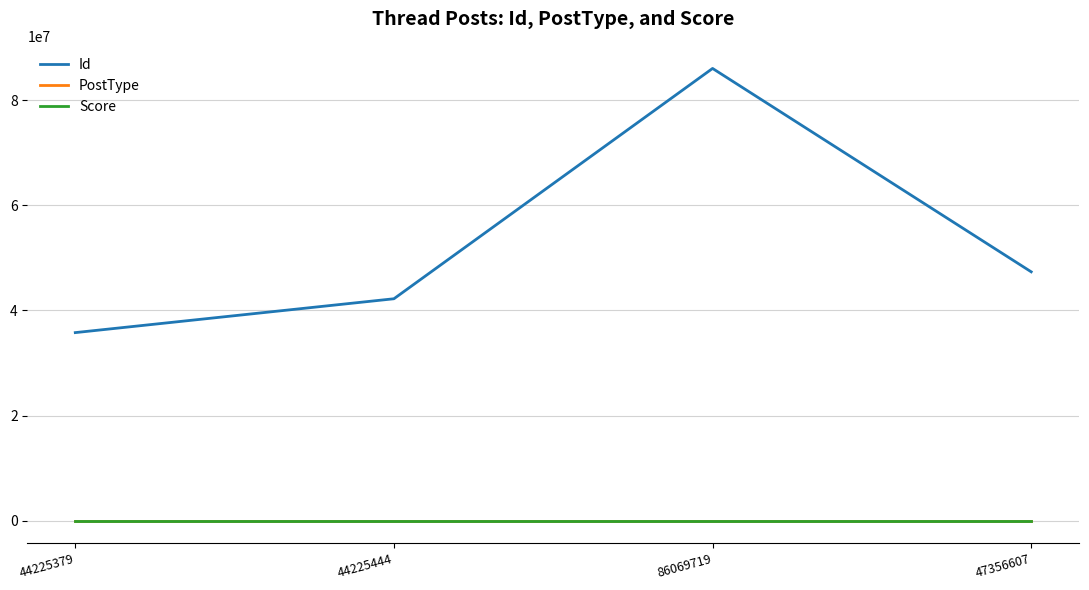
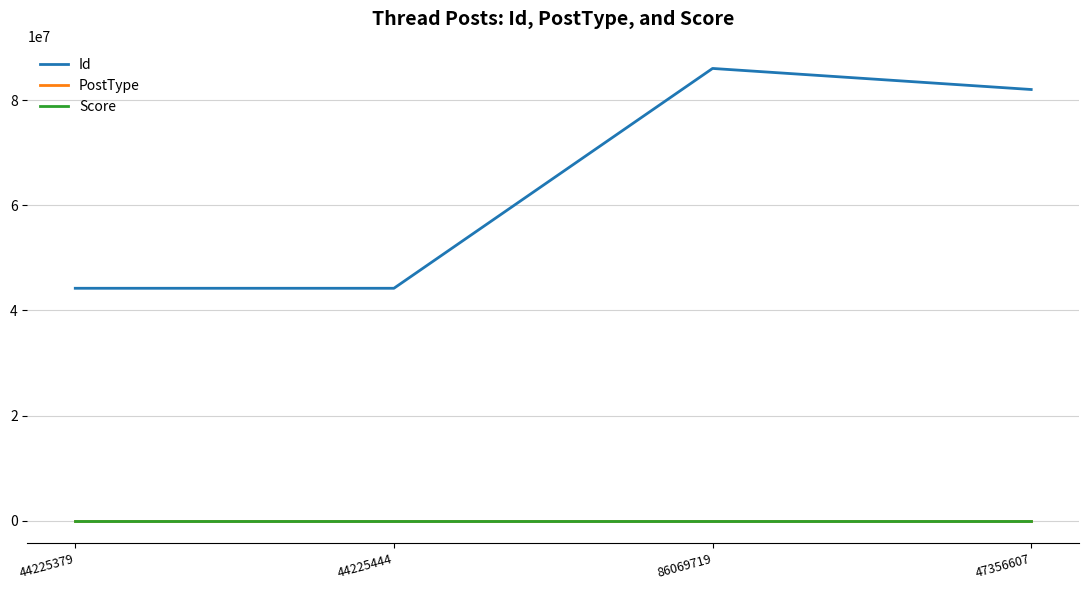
Id, 44225379: 36000000 -> 44000000
Id, 44225444: 42000000 -> 44000000
Id, 47356607: 47000000 -> 82000000
